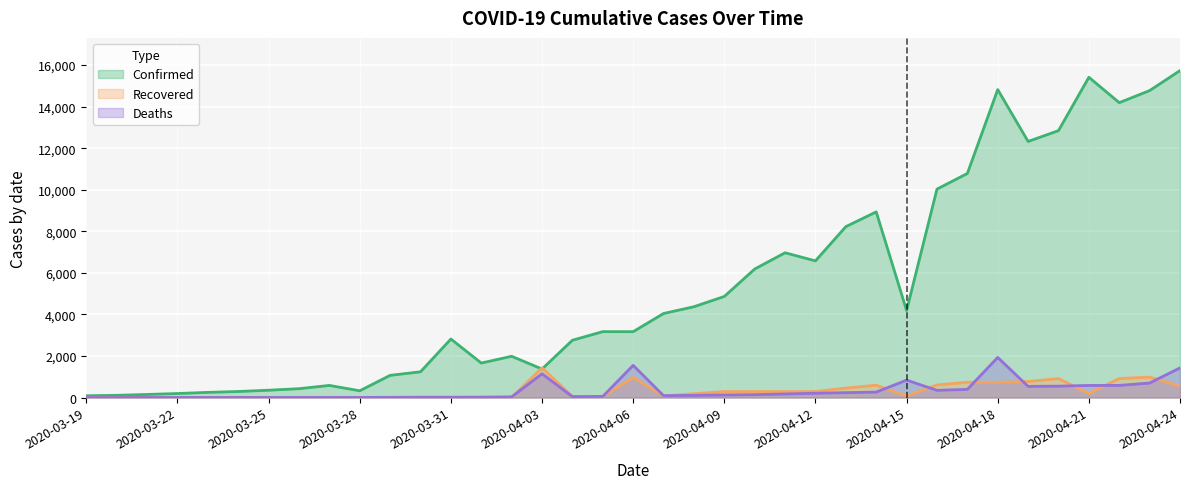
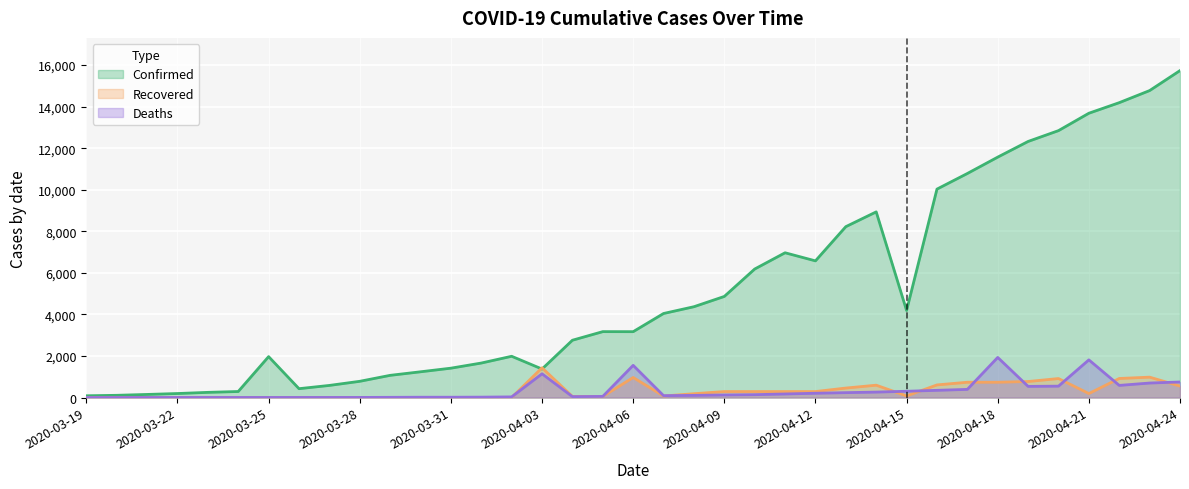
Confirmed, 2020-03-25: 400 -> 2,000
Confirmed, 2020-03-28: 300 -> 800
Confirmed, 2020-03-31: 2,800 -> 1,400
Deaths, 2020-04-15: 800 -> 300
Confirmed, 2020-04-18: 14,800 -> 11,600
Confirmed, 2020-04-21: 15,400 -> 13,700
Deaths, 2020-04-21: 600 -> 1,800
Deaths, 2020-04-24: 1,400 -> 700
